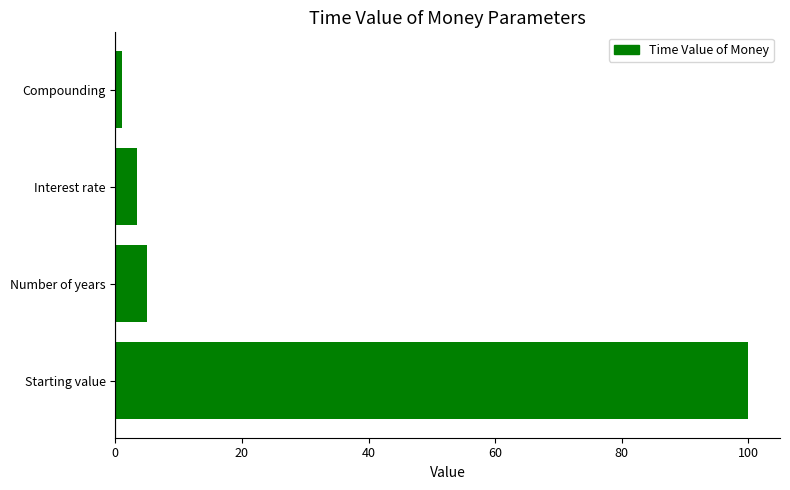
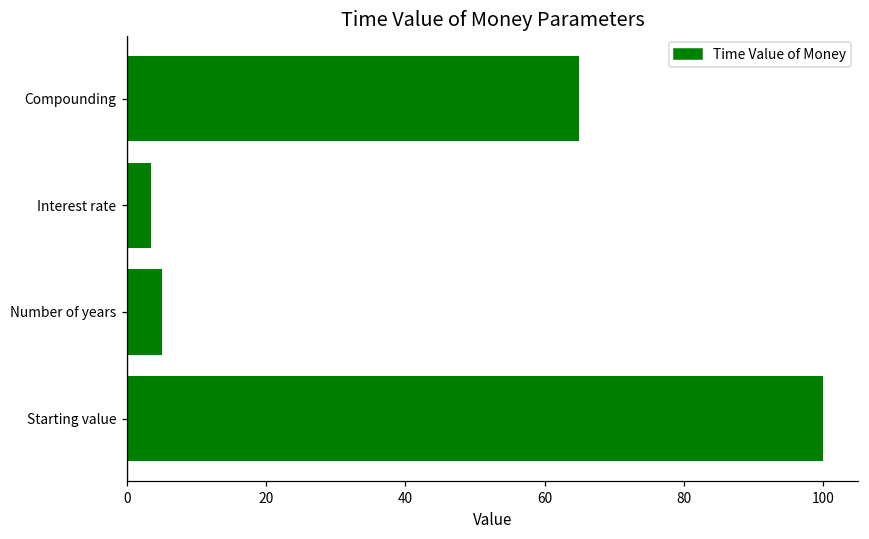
Compounding: 1 -> 65
